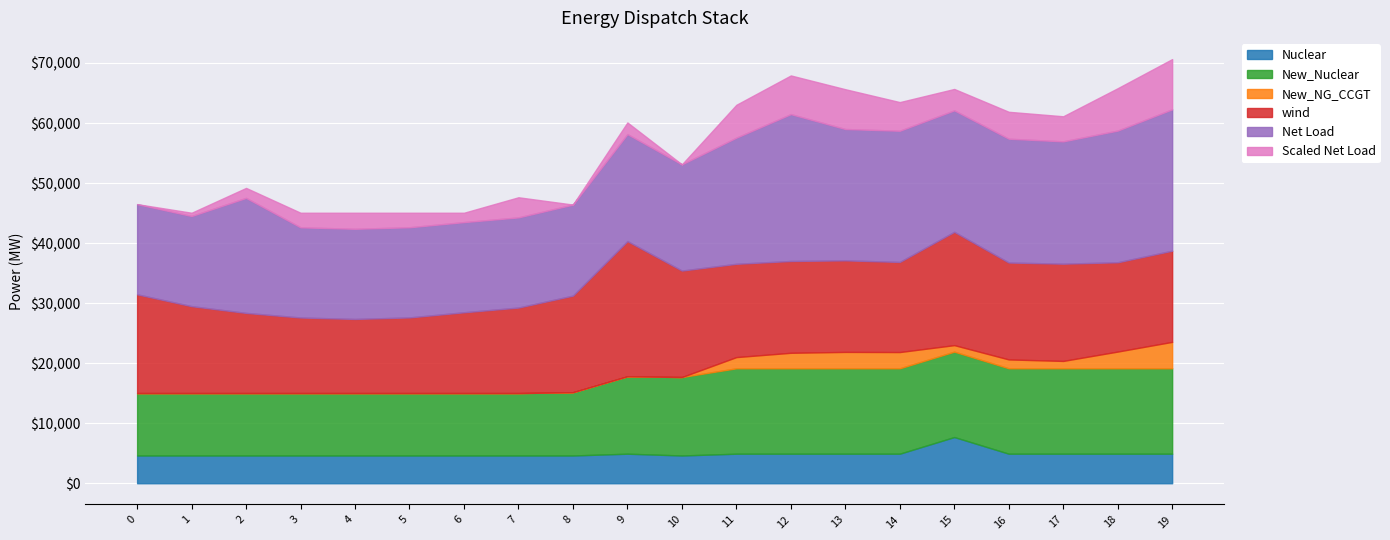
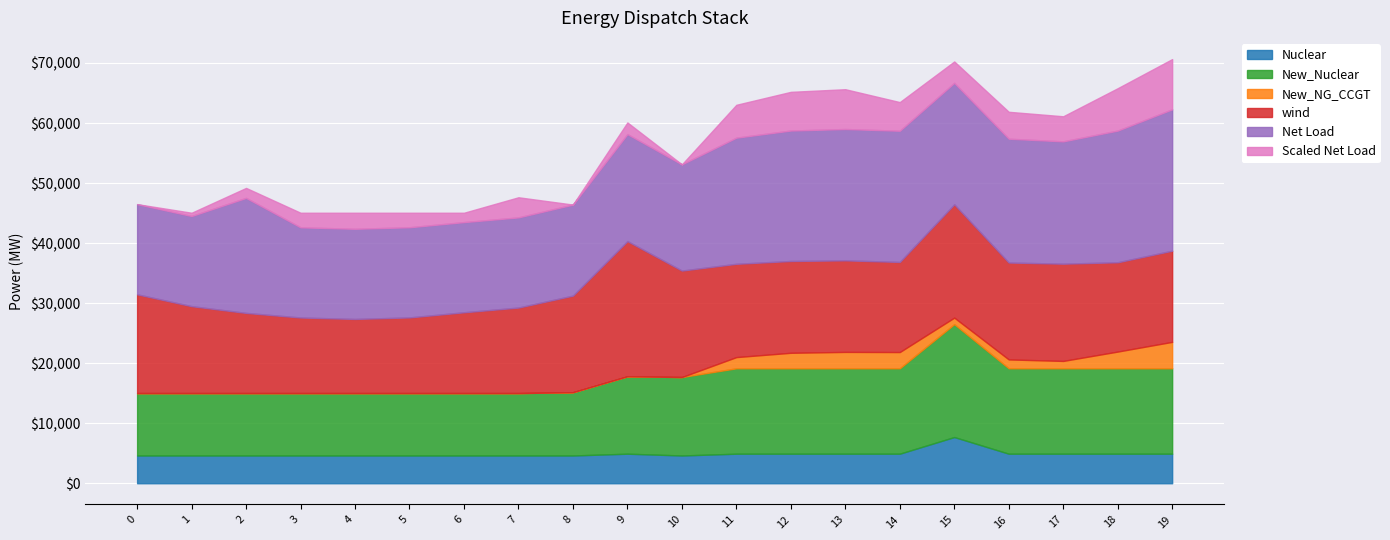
Net Load, 12: $24,000 -> $22,000
New_Nuclear, 15: $14,000 -> $19,000
